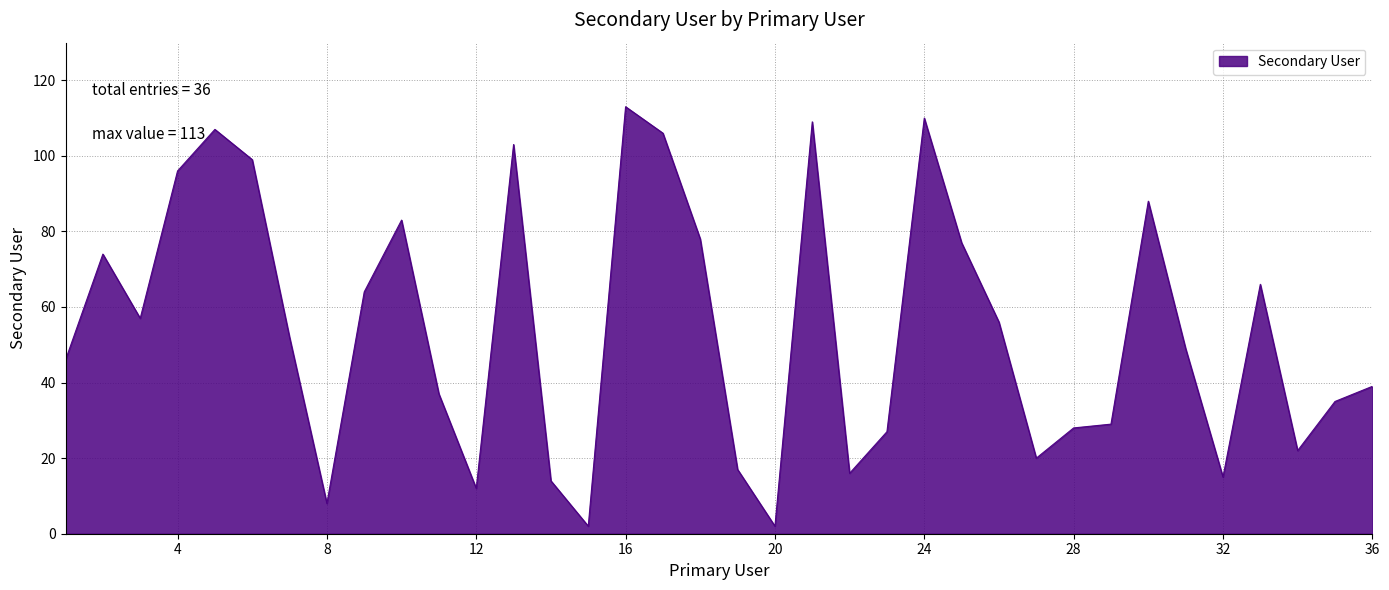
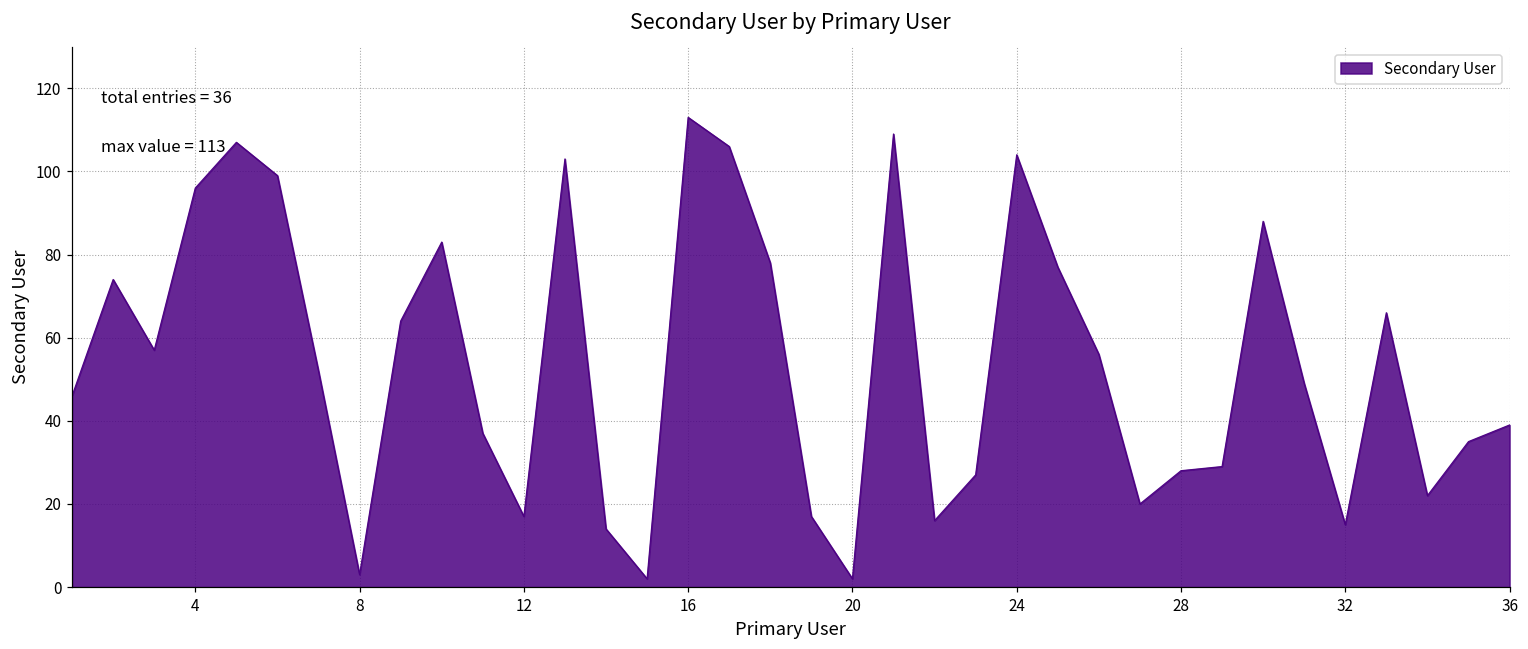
8: 8 -> 3
12: 12 -> 17
24: 110 -> 104
